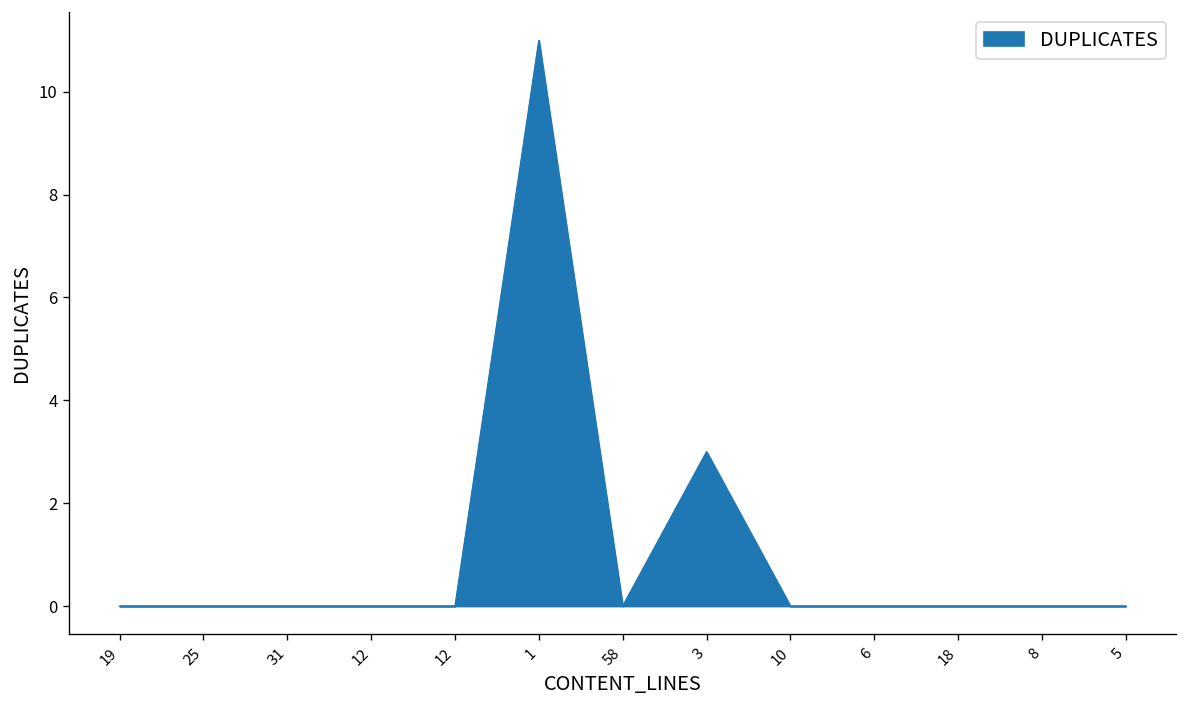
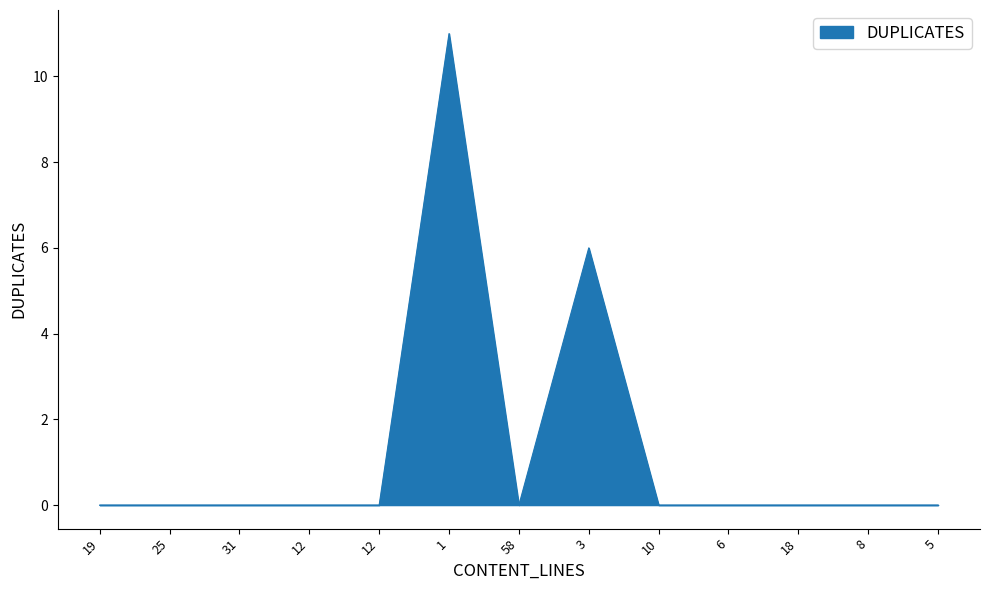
3: 3 -> 6
